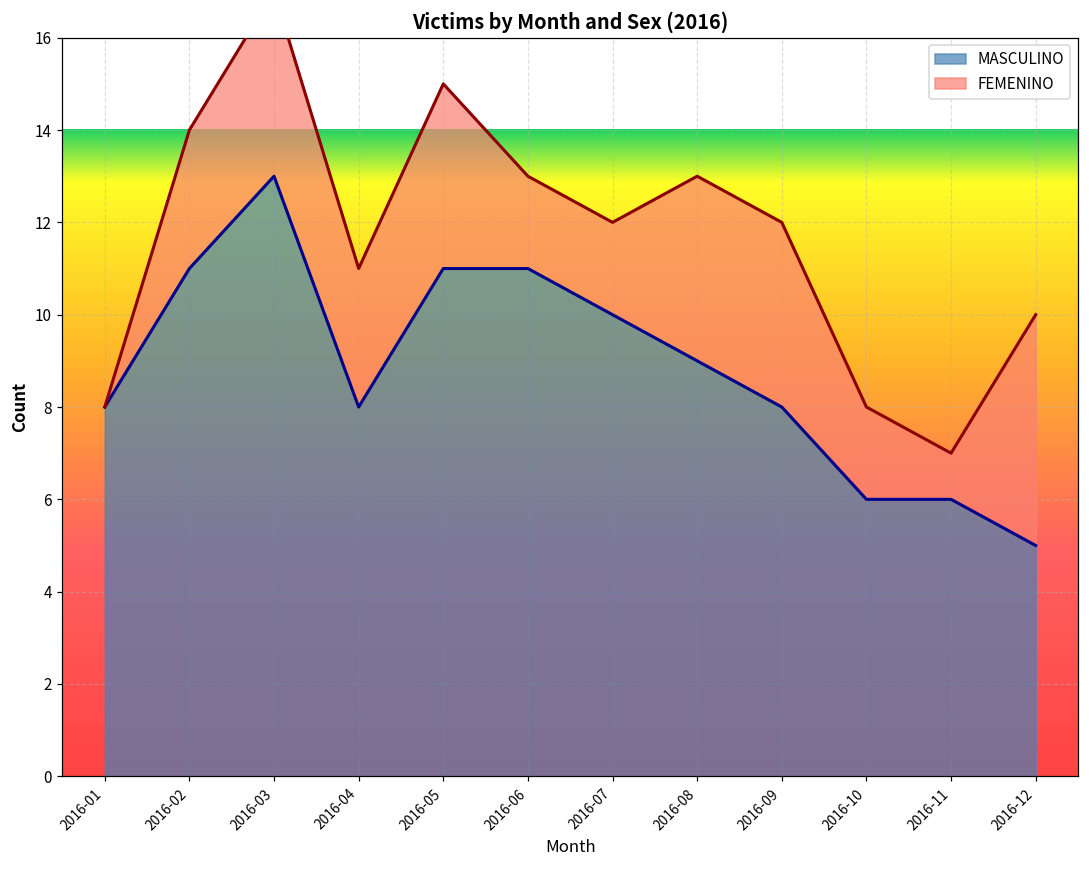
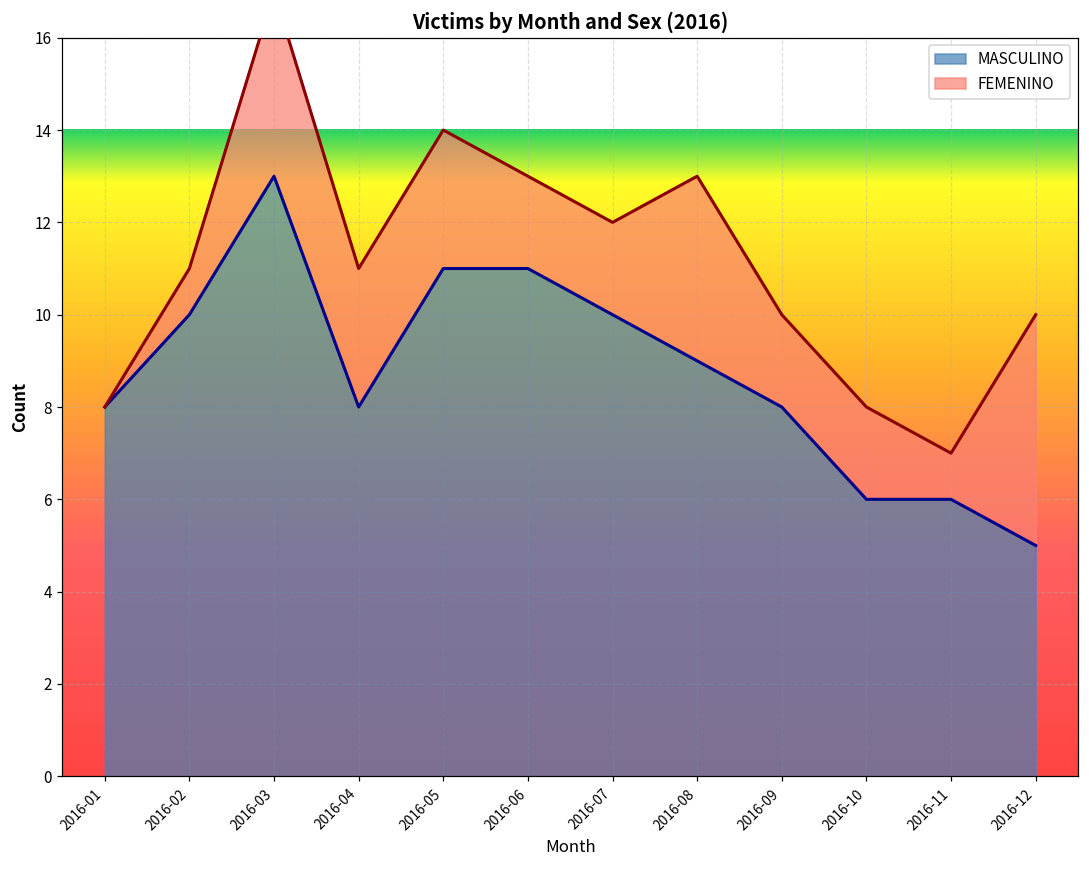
MASCULINO, 2016-02: 11 -> 10
FEMENINO, 2016-02: 3 -> 1
FEMENINO, 2016-05: 4 -> 3
FEMENINO, 2016-09: 4 -> 2
